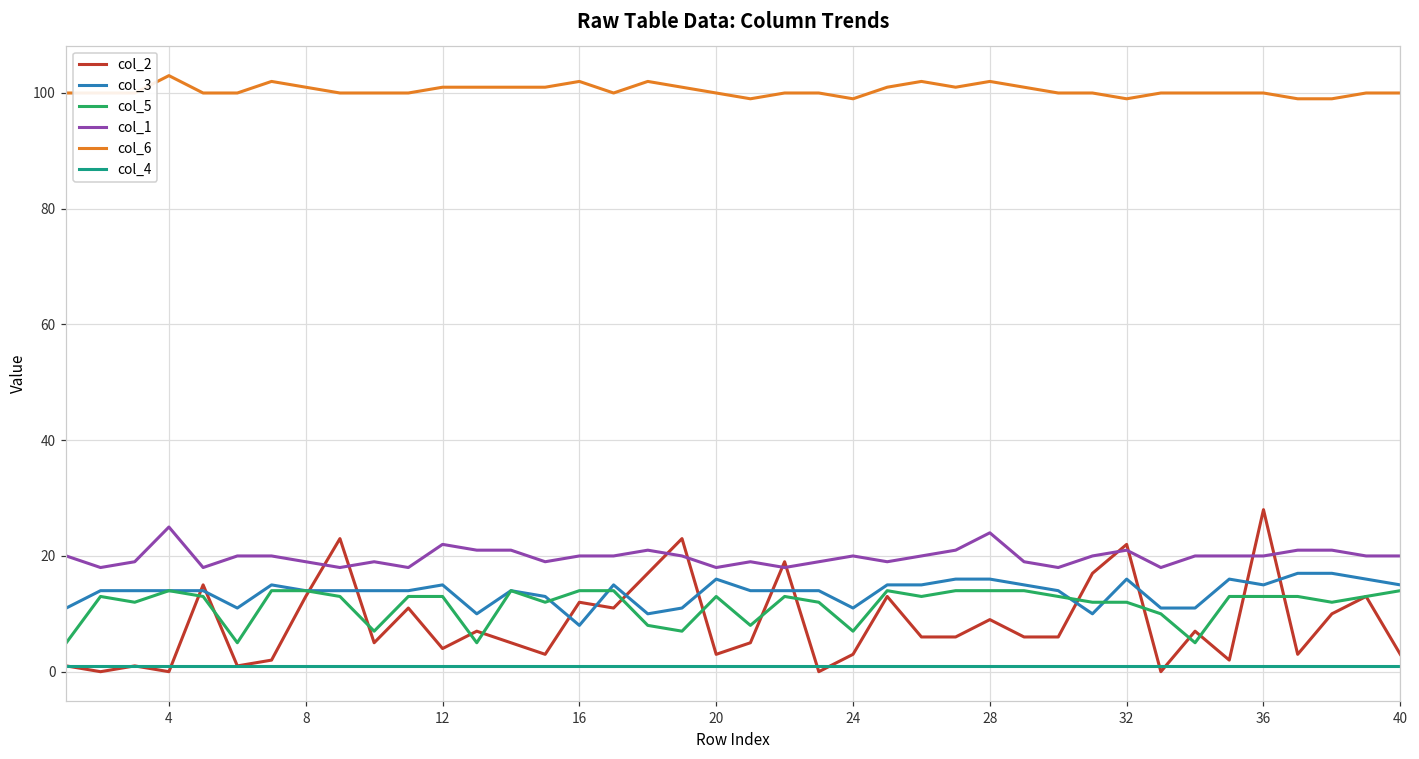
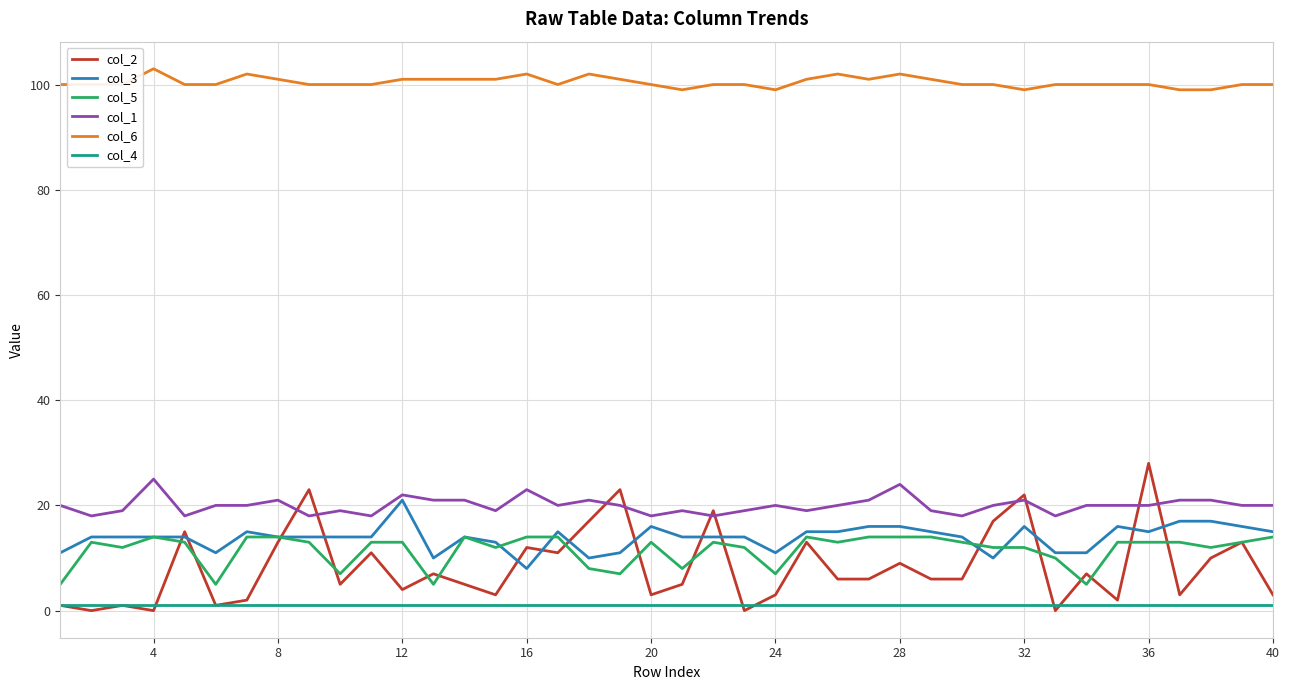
col_1, 8: 19 -> 21
col_3, 12: 15 -> 21
col_1, 16: 20 -> 23
